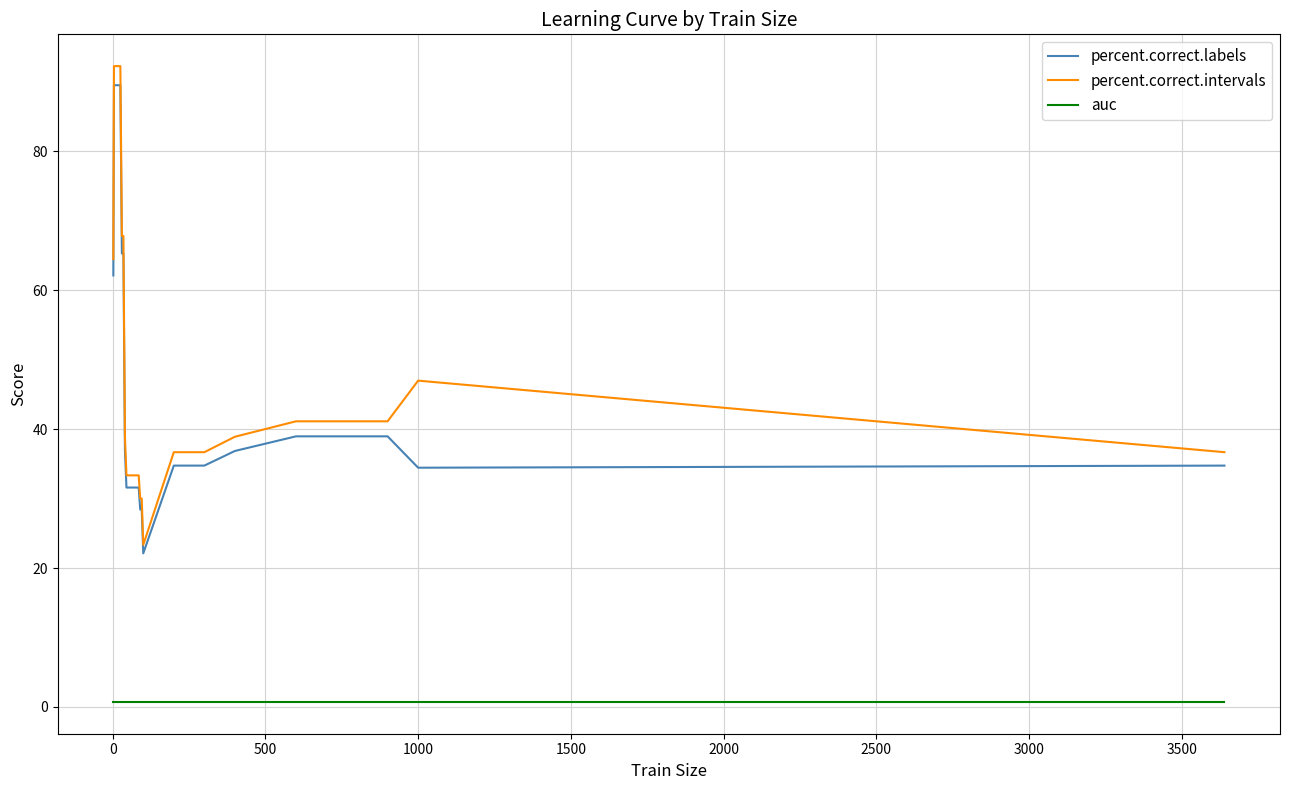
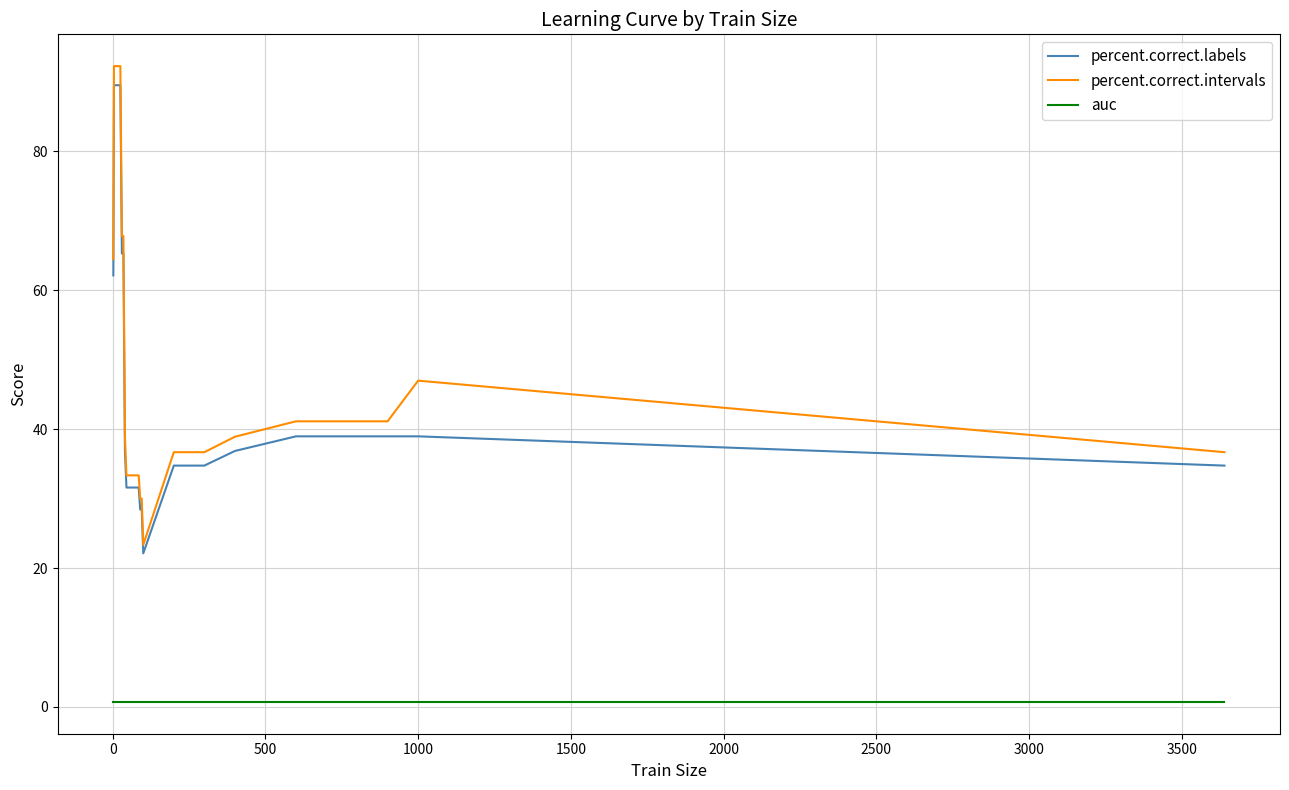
percent.correct.labels, 1000: 34 -> 39
